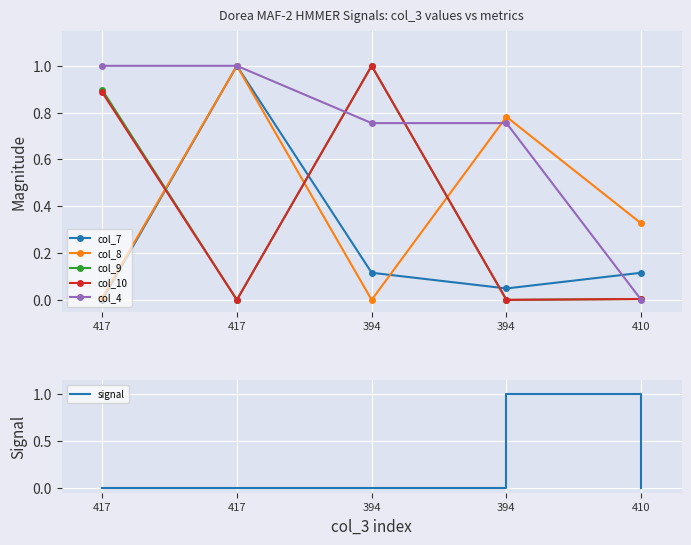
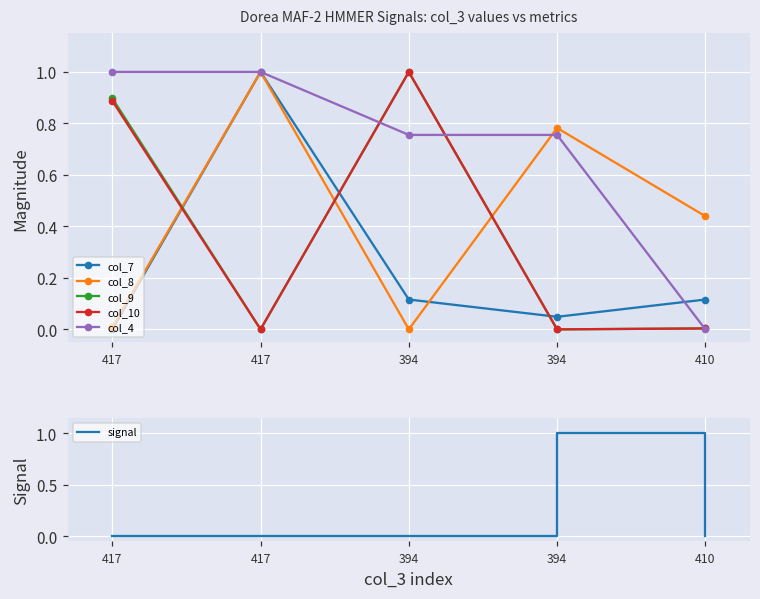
Dorea MAF-2 HMMER Signals: col_3 values vs metrics, col_8, 410: 0.33 -> 0.44
